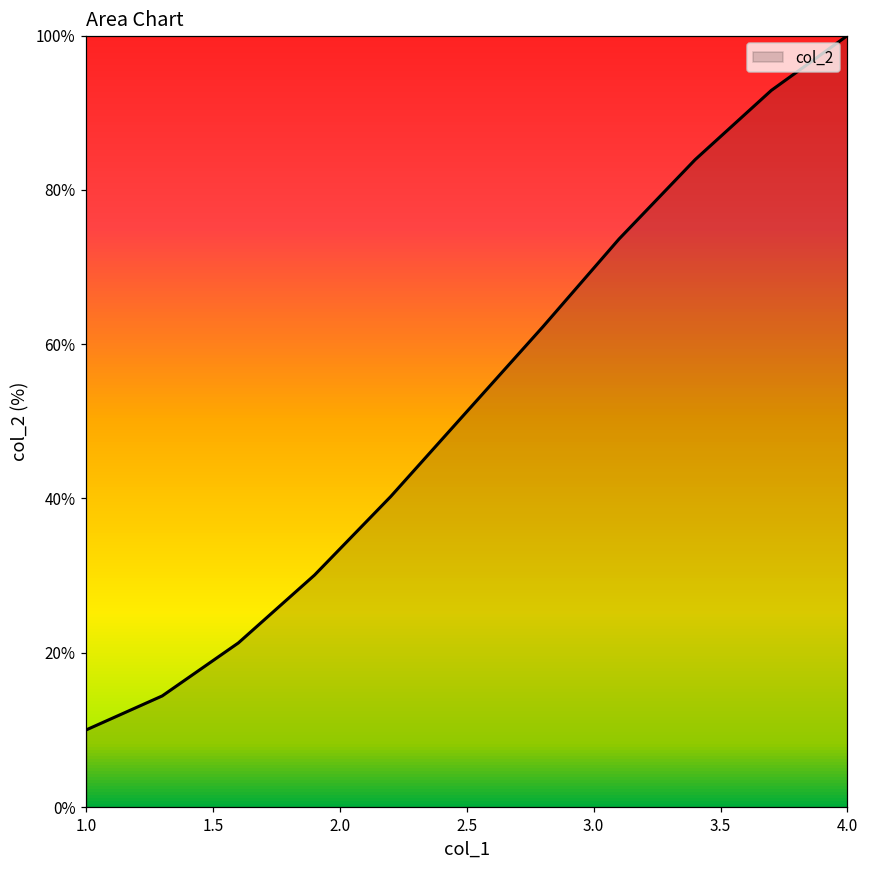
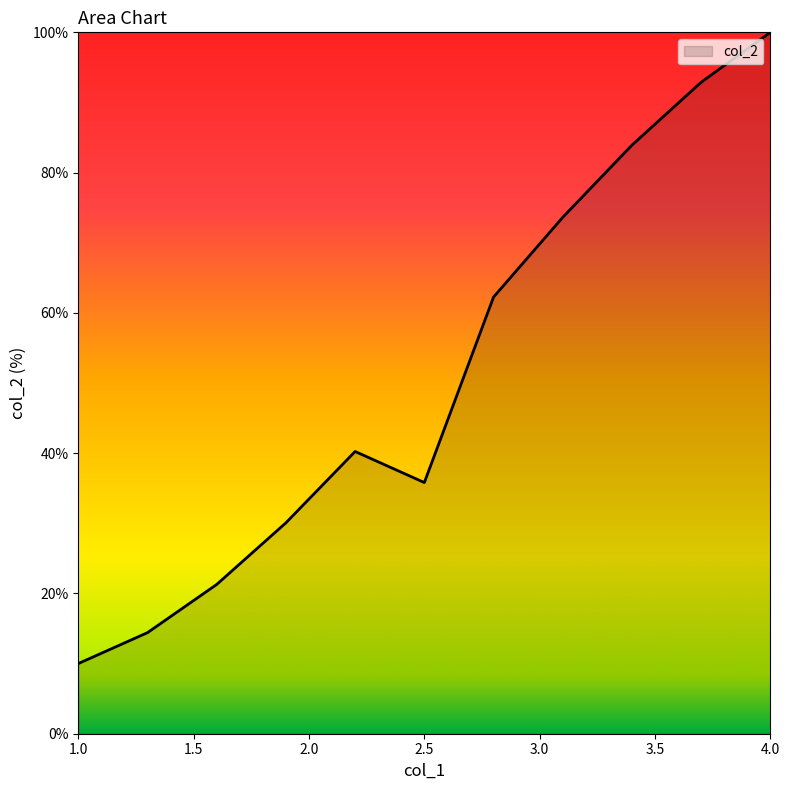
2.5: 51% -> 36%
